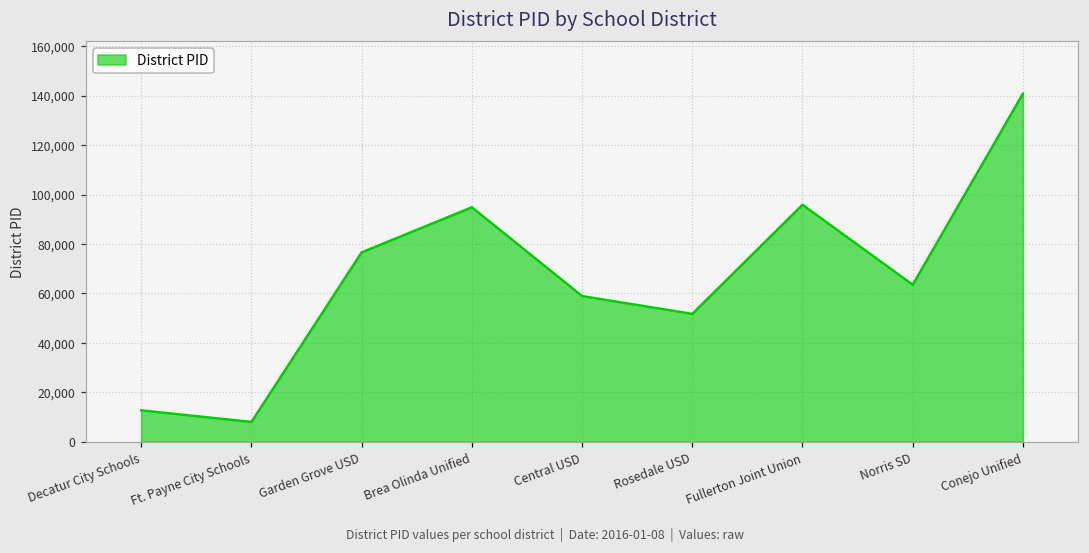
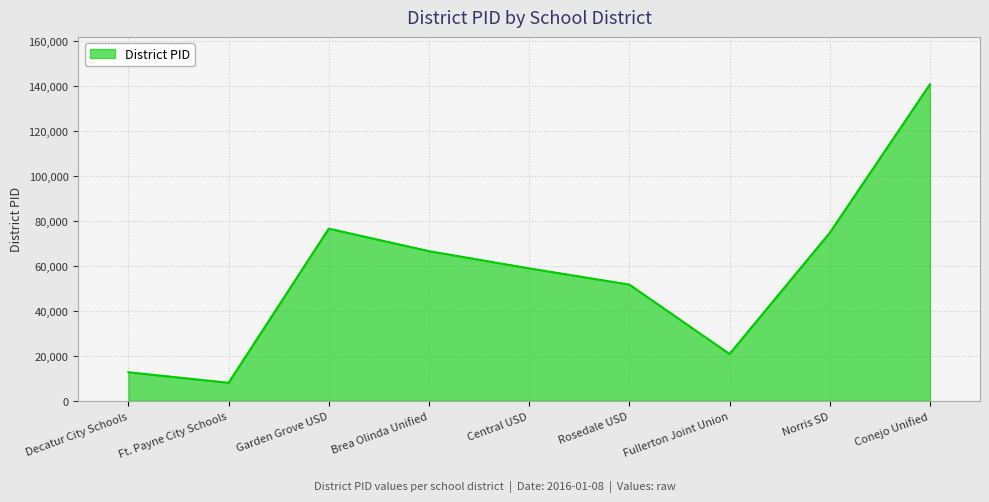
Brea Olinda Unified: 95,000 -> 67,000
Fullerton Joint Union: 96,000 -> 21,000
Norris SD: 64,000 -> 75,000
